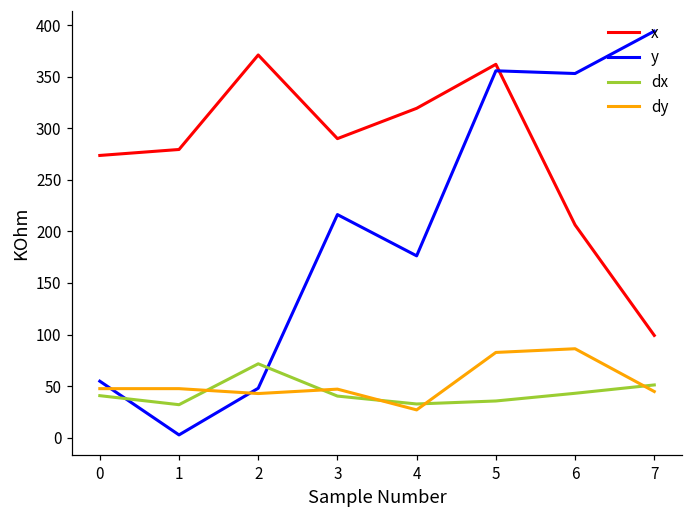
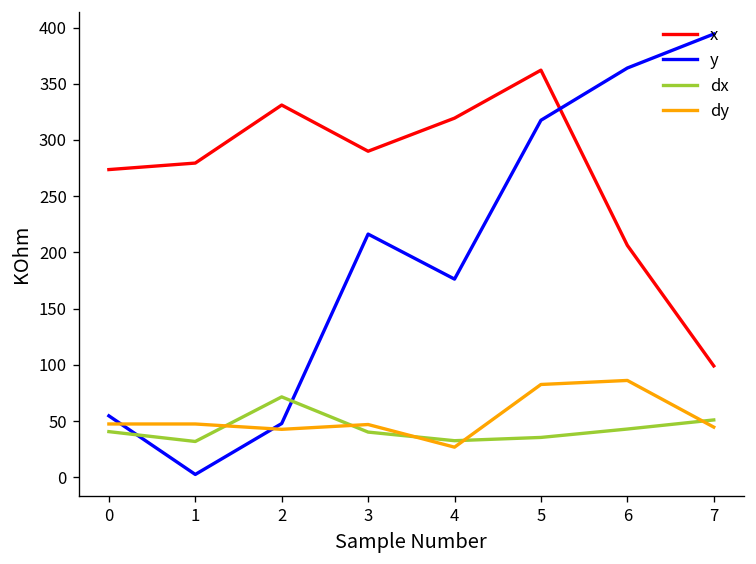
x, 2: 370 -> 330
y, 5: 360 -> 320
y, 6: 350 -> 360
